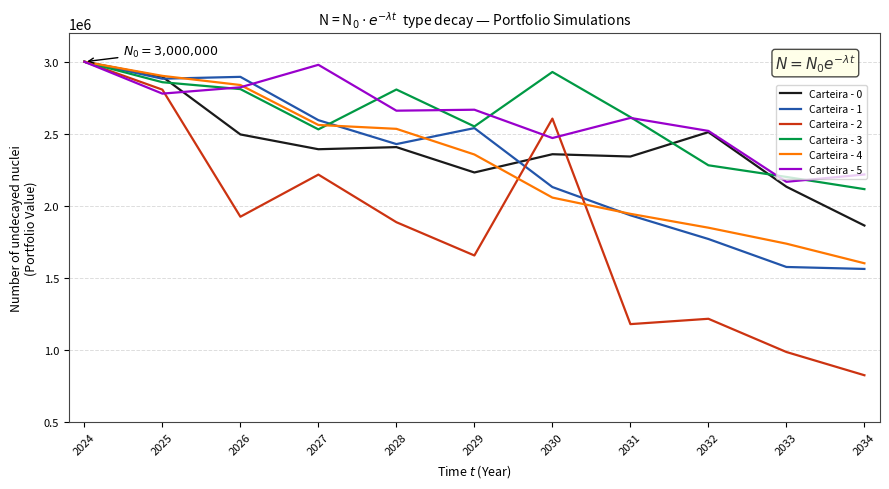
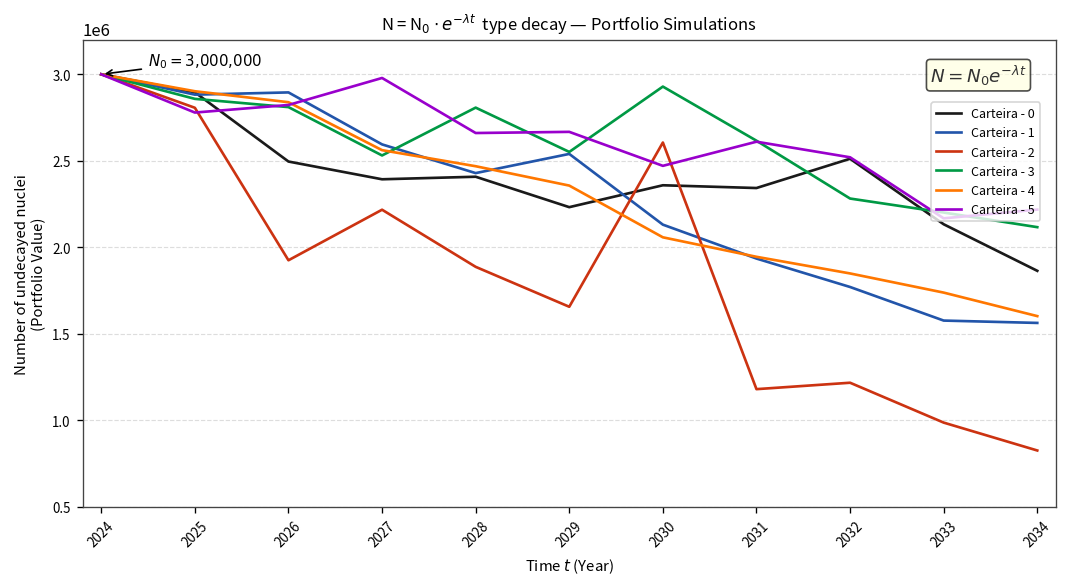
Carteira - 4, 2028: 2530000 -> 2470000
